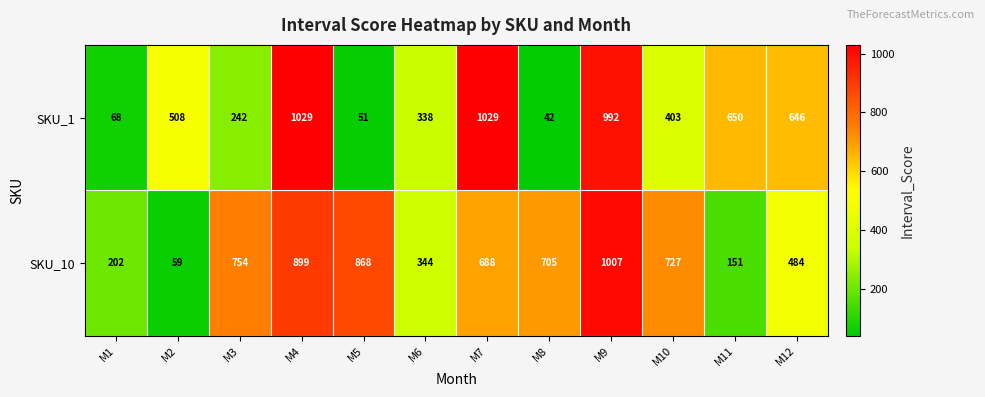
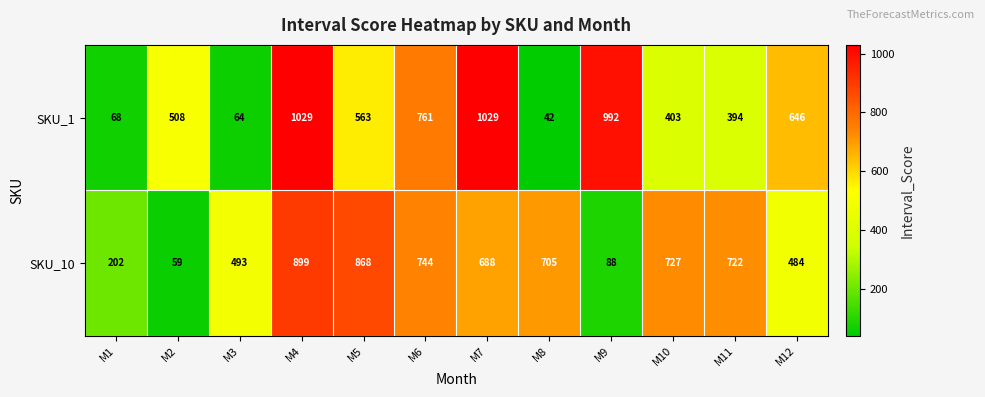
SKU_1, M3: 242 -> 64
SKU_1, M5: 51 -> 563
SKU_1, M6: 338 -> 761
SKU_1, M11: 650 -> 394
SKU_10, M3: 754 -> 493
SKU_10, M6: 344 -> 744
SKU_10, M9: 1007 -> 88
SKU_10, M11: 151 -> 722
